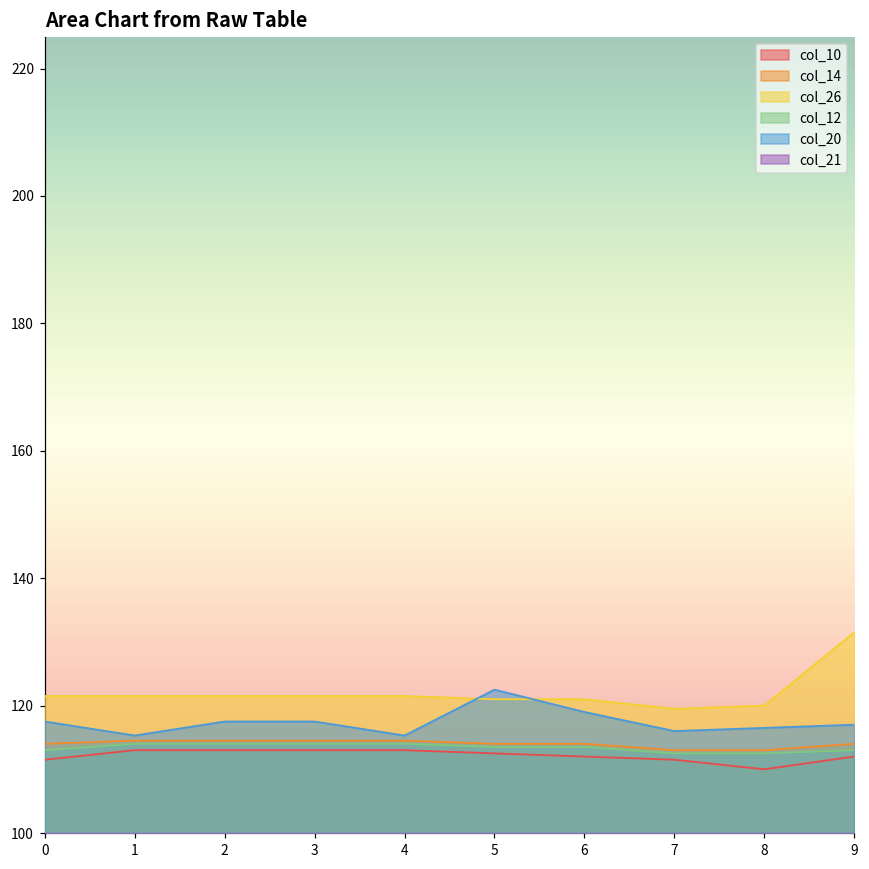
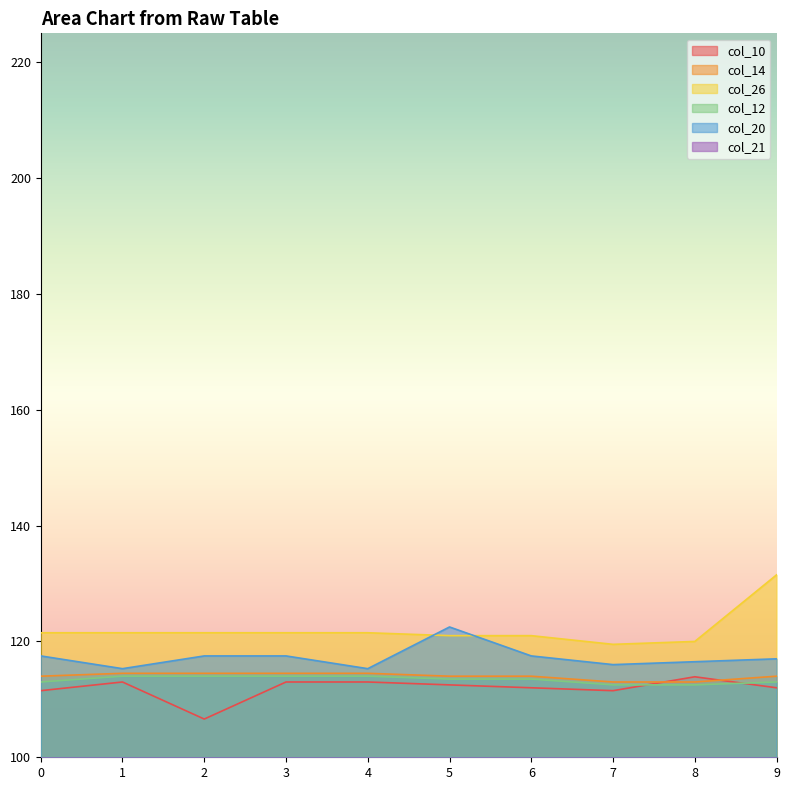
col_10, 2: 113 -> 107
col_20, 6: 119 -> 118
col_10, 8: 110 -> 114
